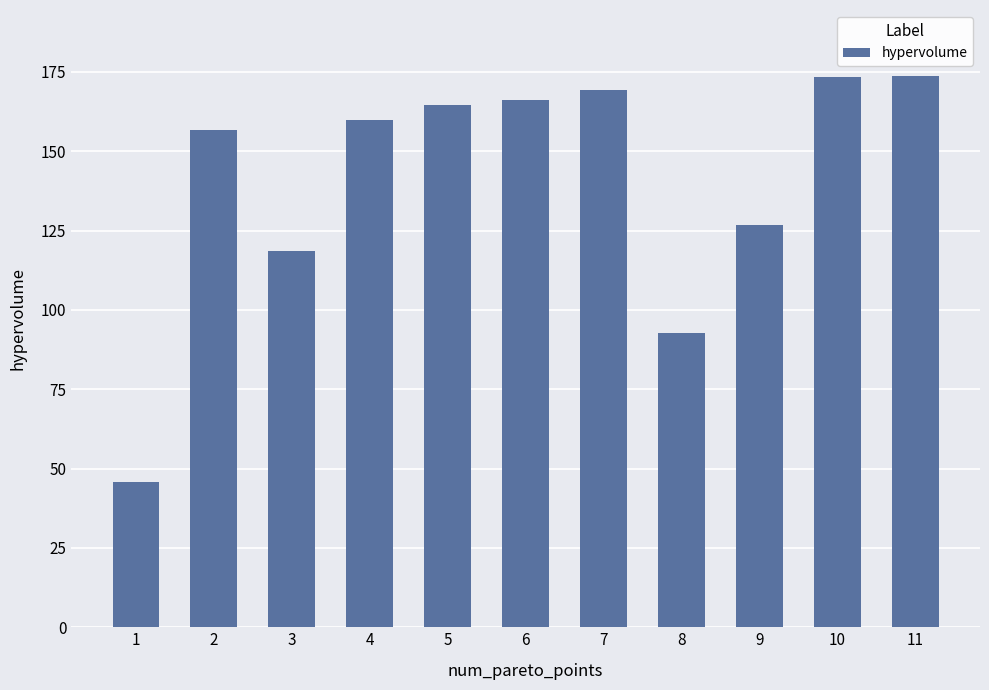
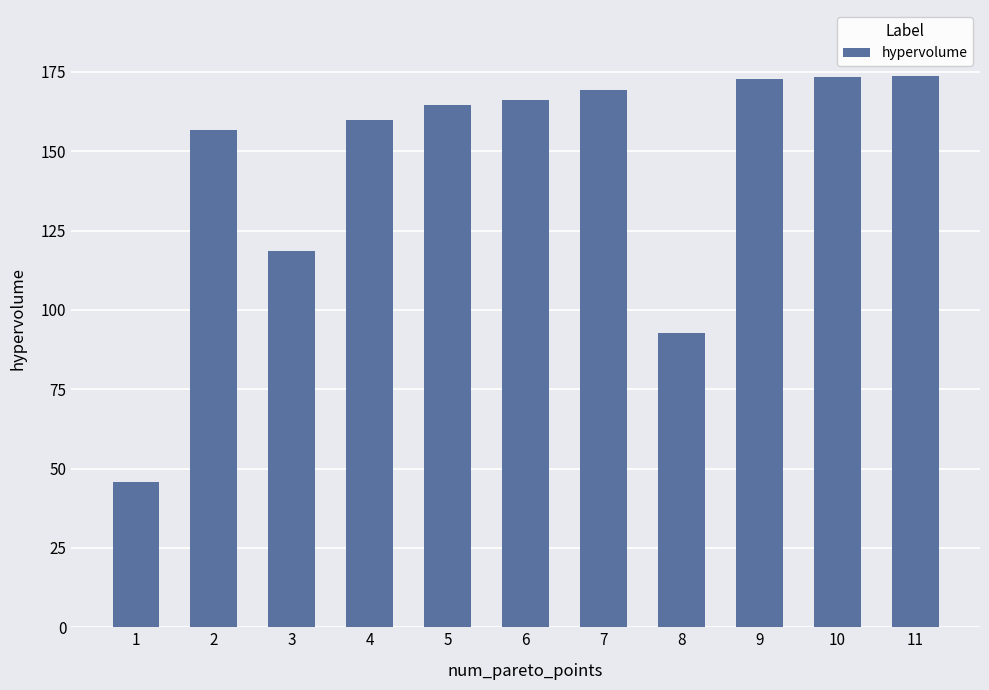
9: 127 -> 173
